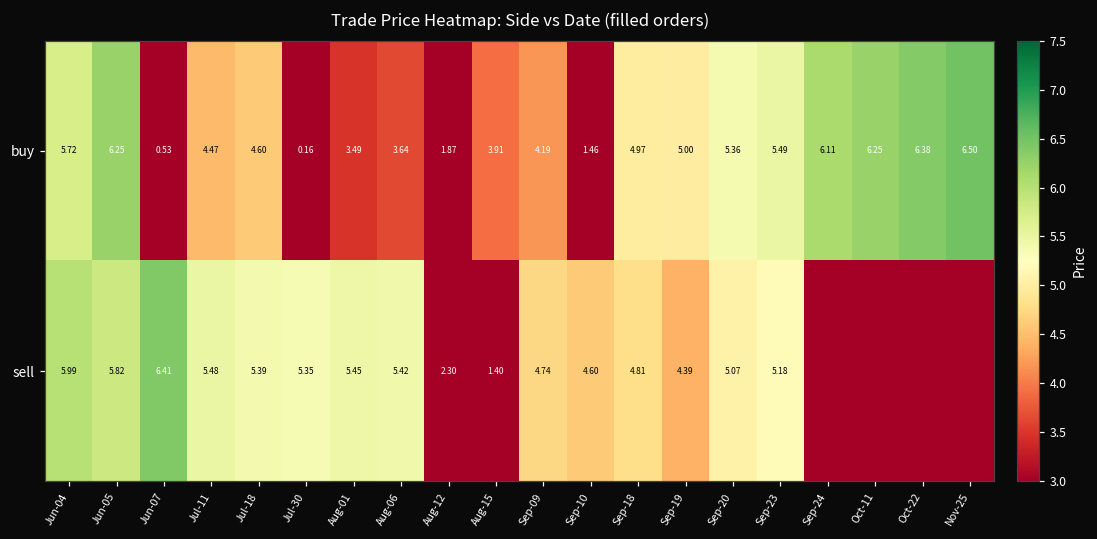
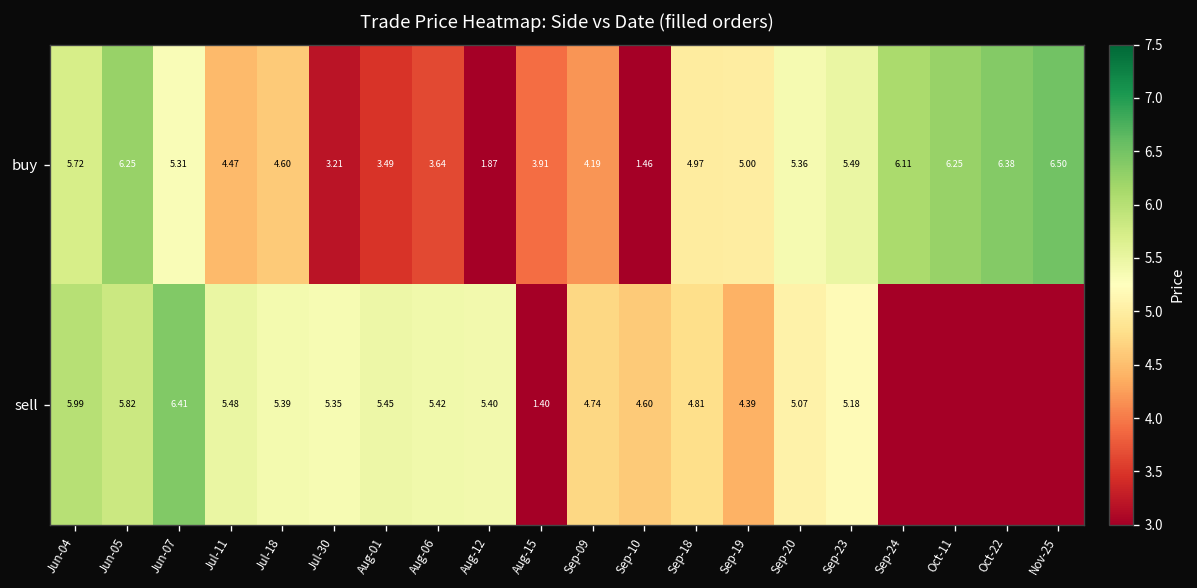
buy, Jun-07: 0.53 -> 5.31
buy, Jul-30: 0.16 -> 3.21
sell, Aug-12: 2.30 -> 5.40
